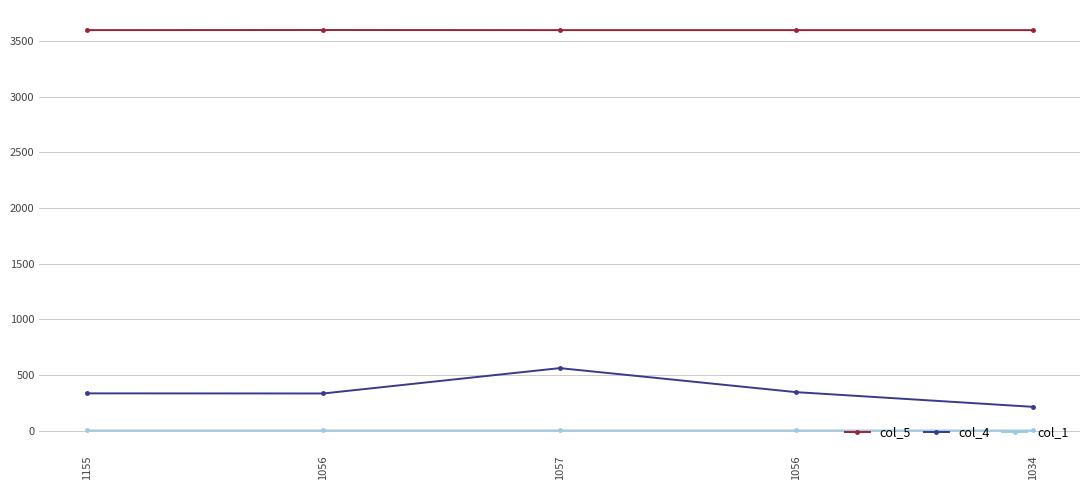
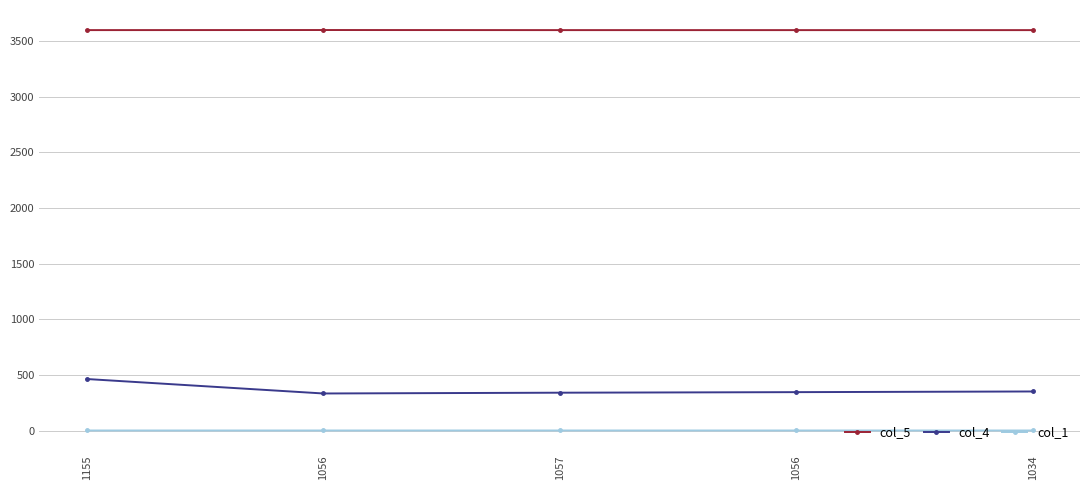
col_4, 1155: 330 -> 460
col_4, 1057: 560 -> 340
col_4, 1034: 210 -> 350
